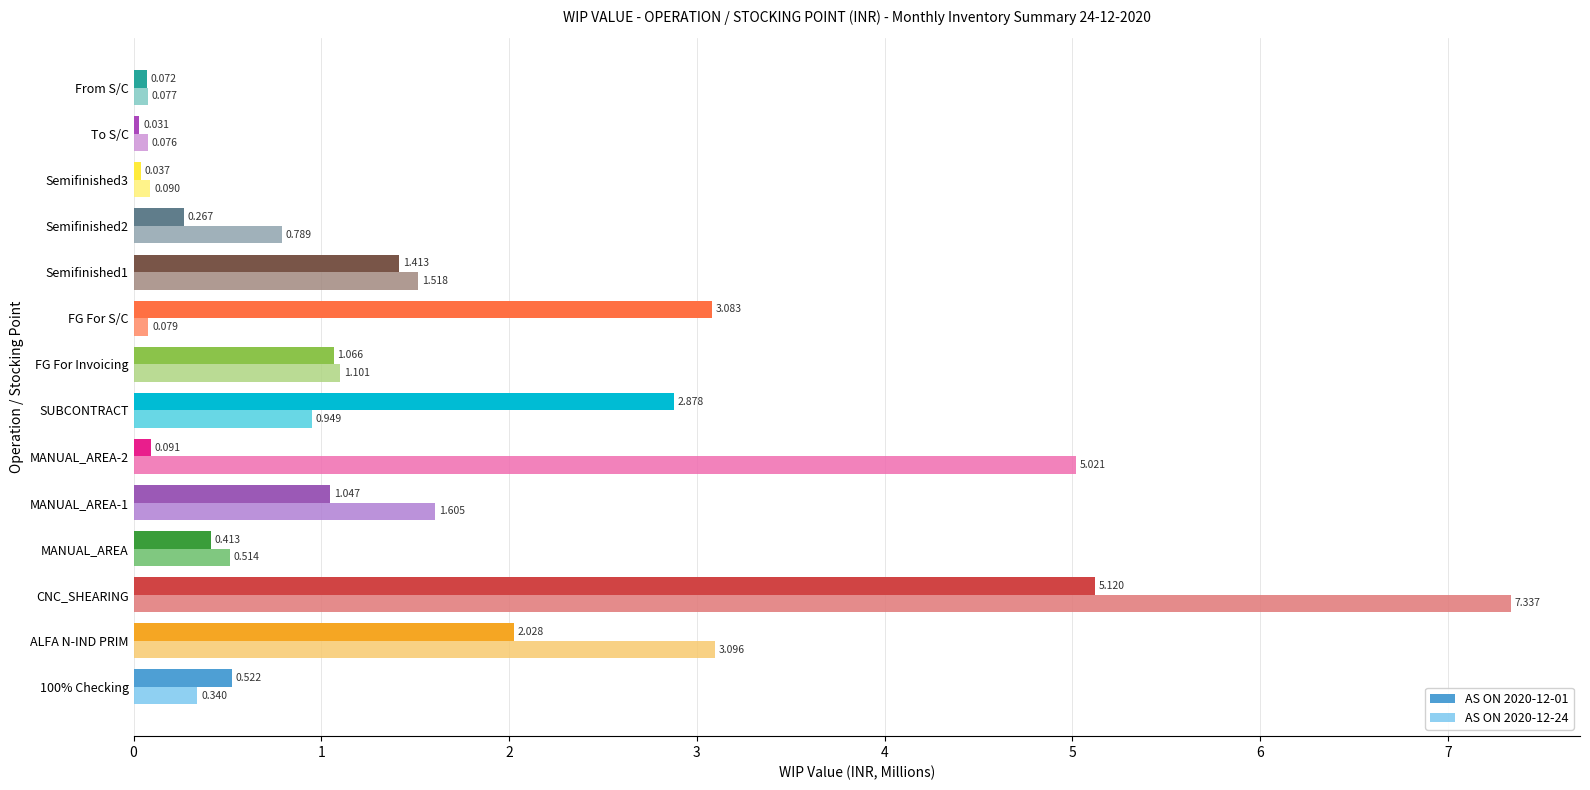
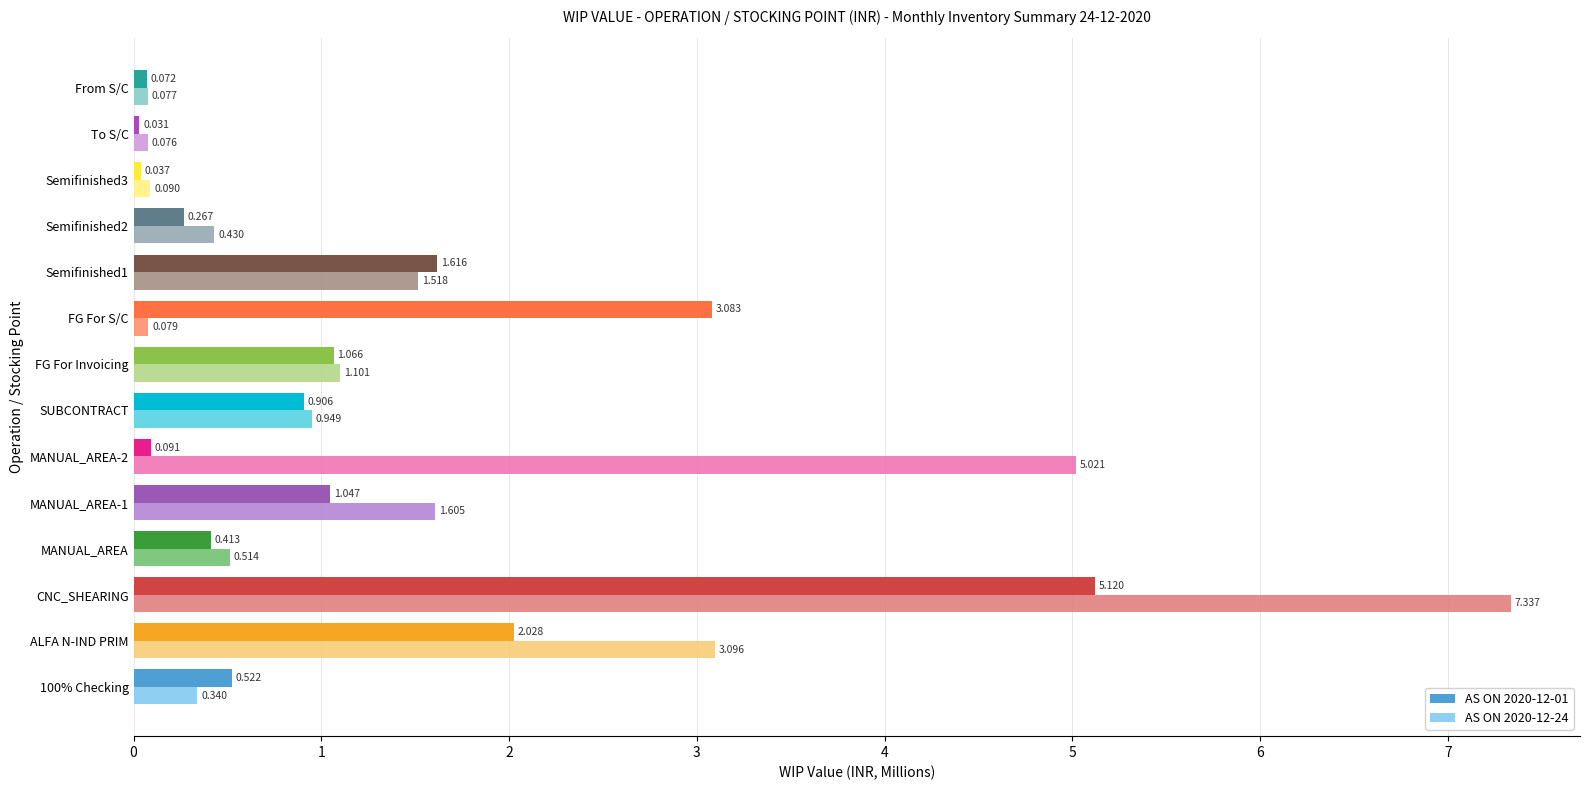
AS ON 2020-12-24, Semifinished2: 0.789 -> 0.430
AS ON 2020-12-01, Semifinished1: 1.413 -> 1.616
AS ON 2020-12-01, SUBCONTRACT: 2.878 -> 0.906
